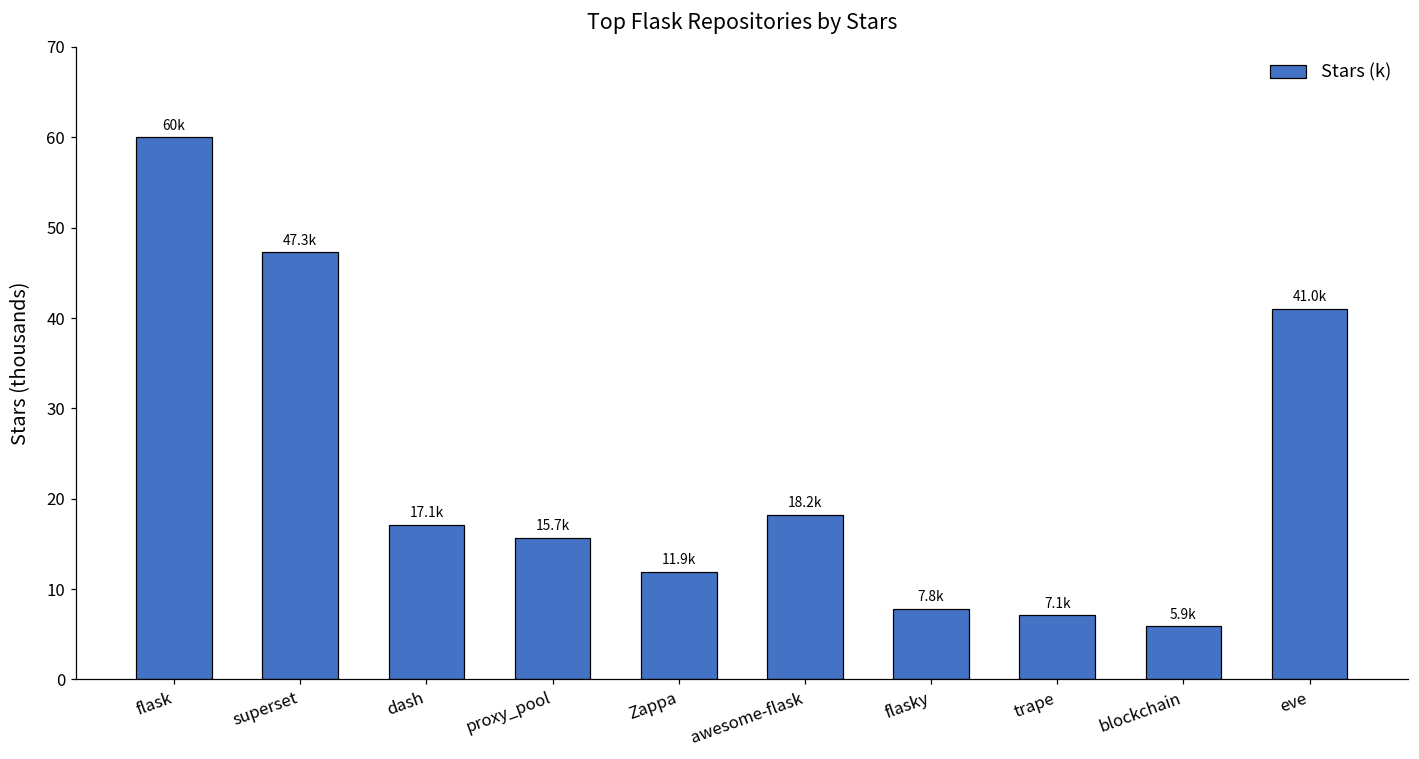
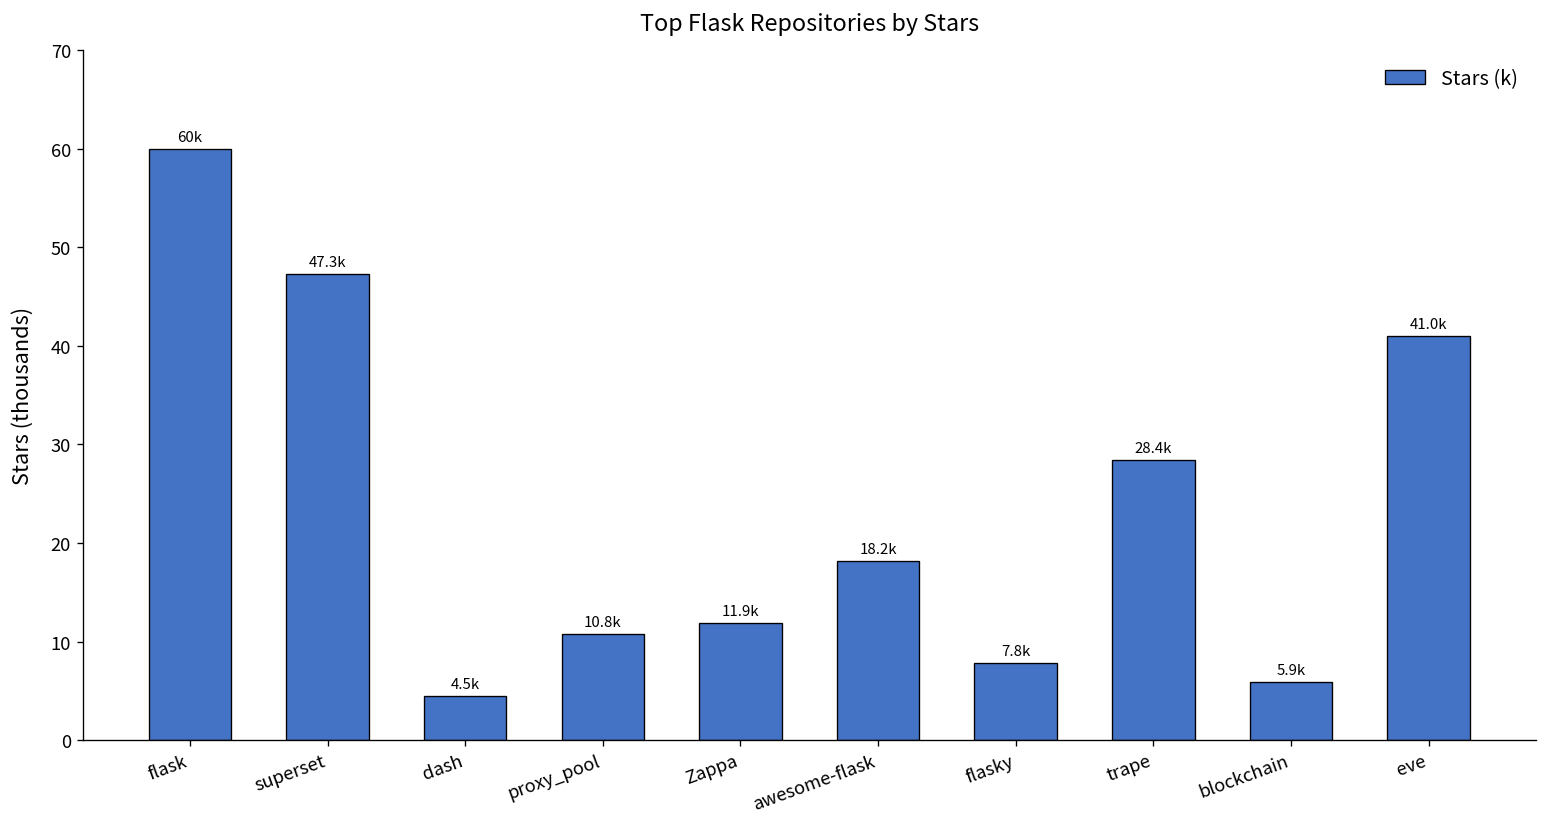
dash: 17.1k -> 4.5k
proxy_pool: 15.7k -> 10.8k
trape: 7.1k -> 28.4k
